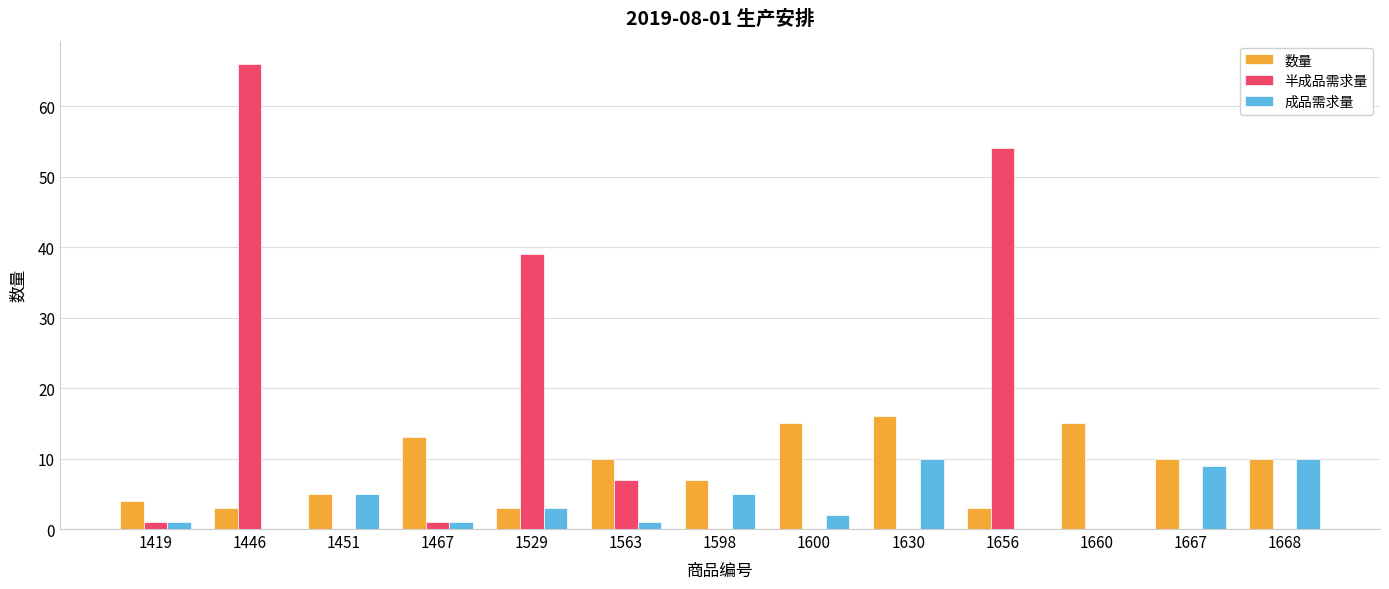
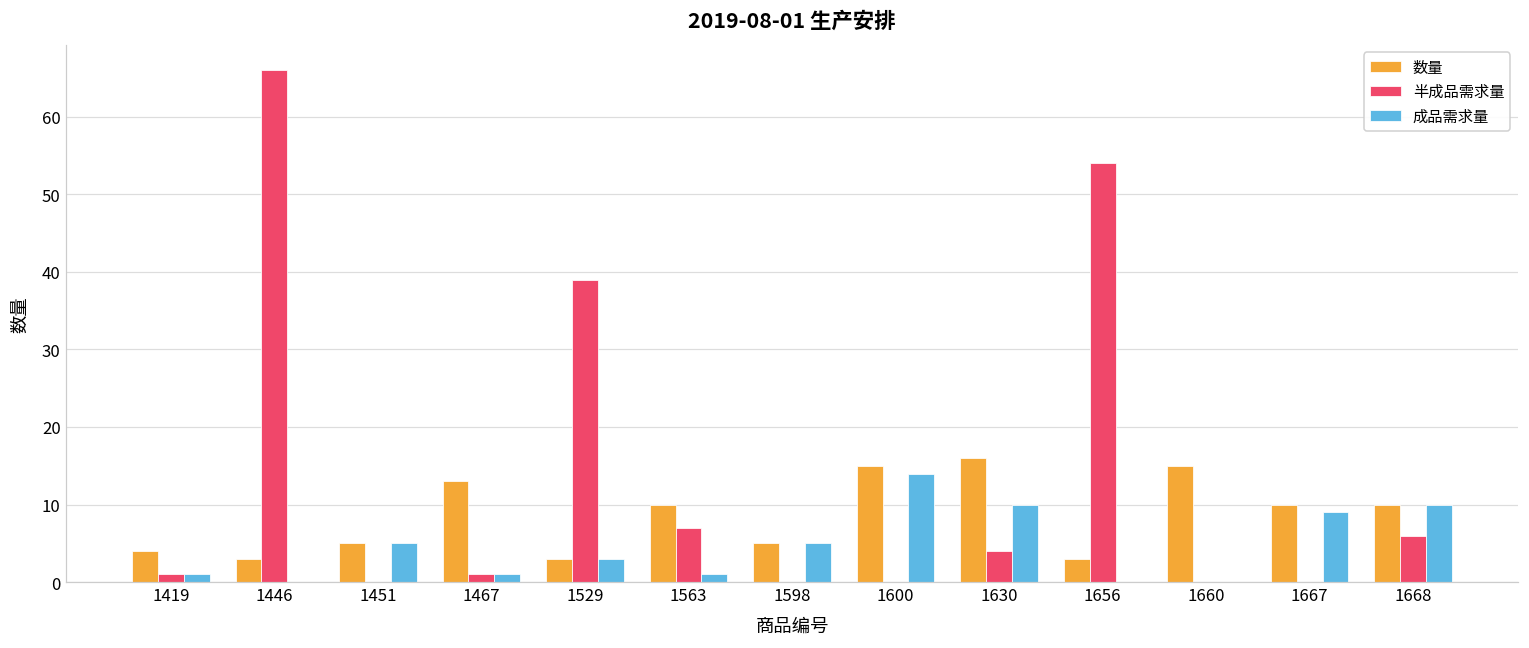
数量, 1598: 7 -> 5
成品需求量, 1600: 2 -> 14
半成品需求量, 1630: 0 -> 4
半成品需求量, 1668: 0 -> 6
